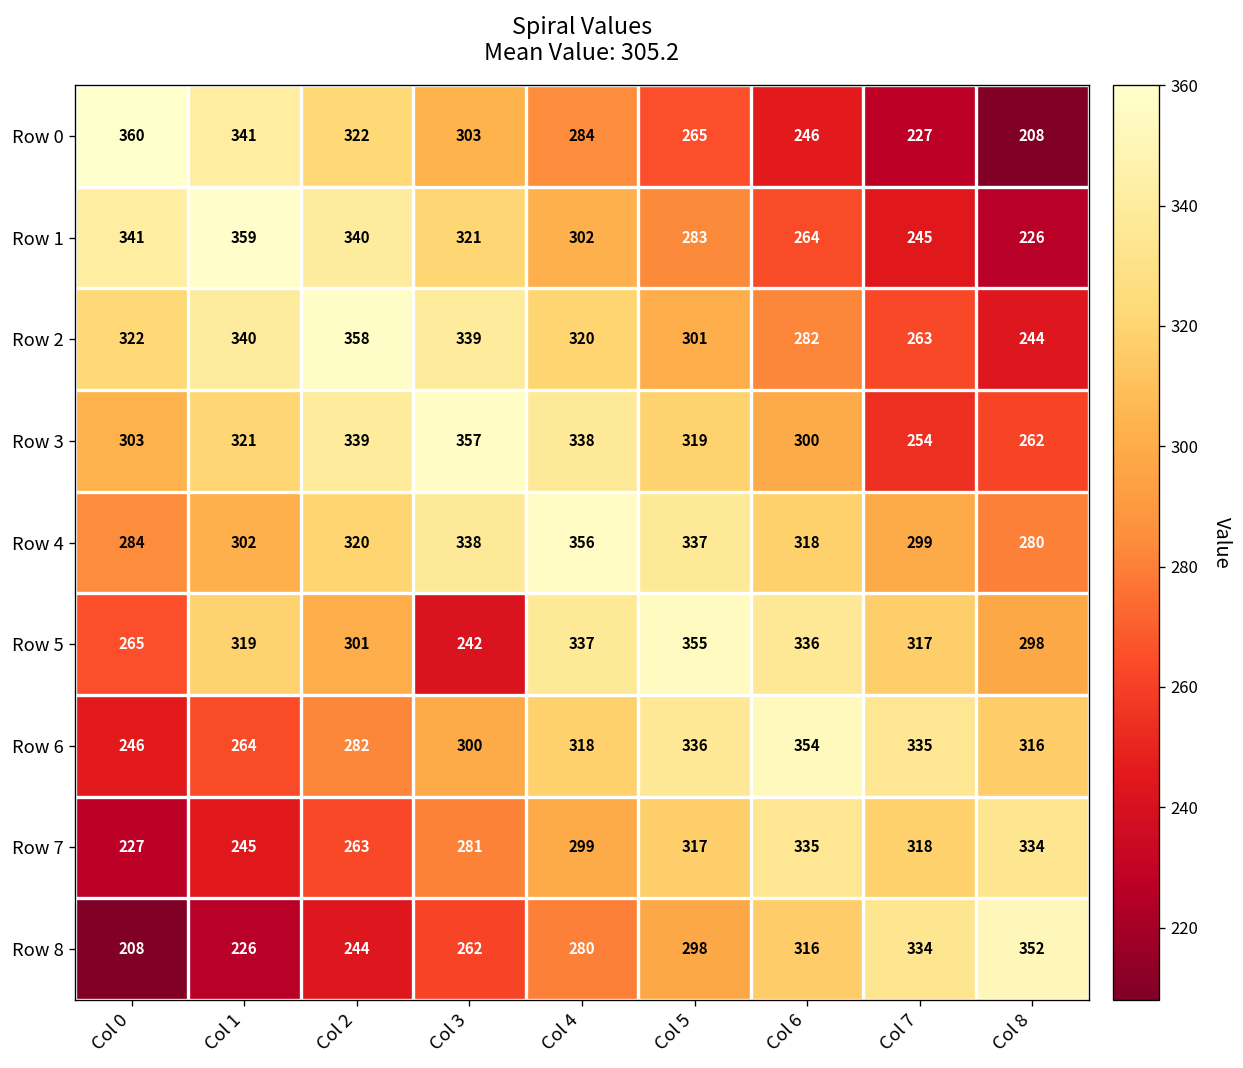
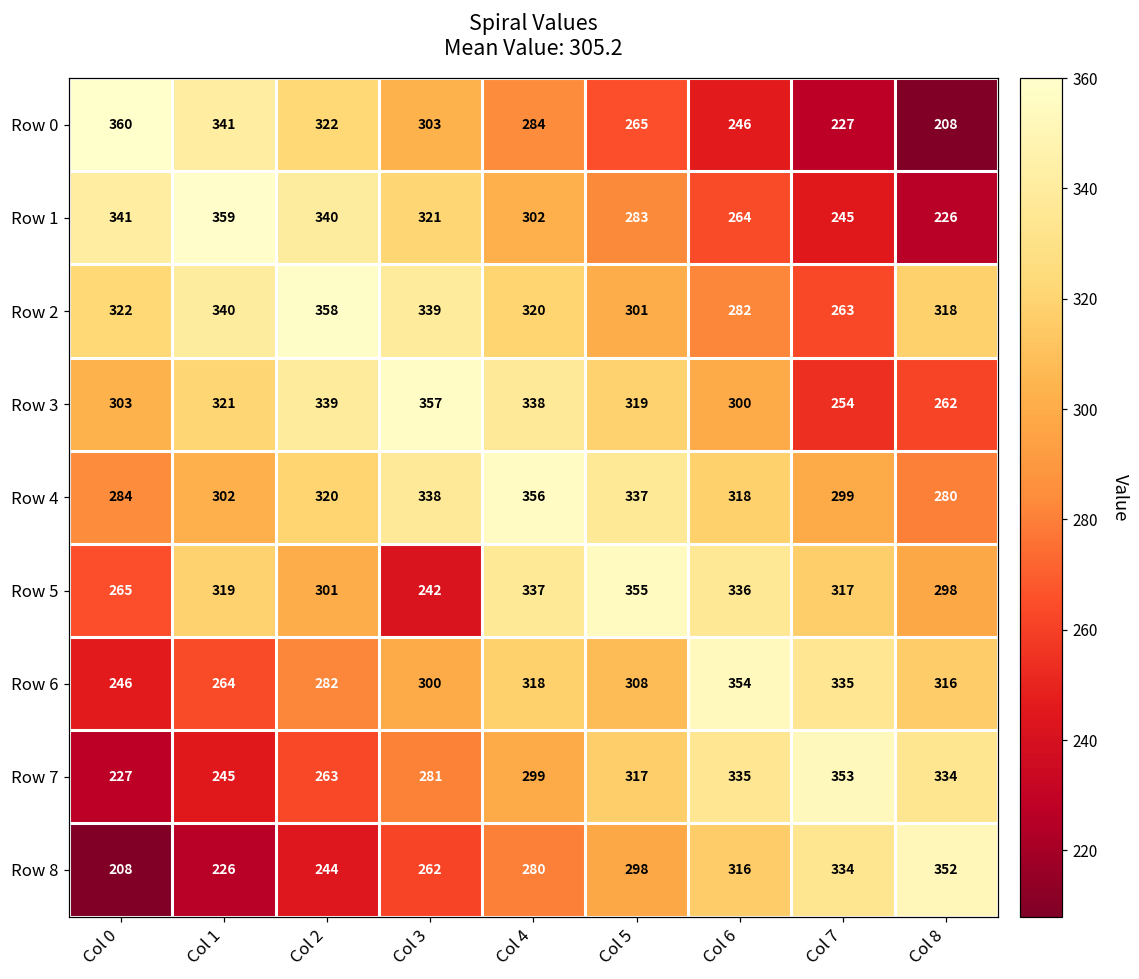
Row 2, Col 8: 244 -> 318
Row 6, Col 5: 336 -> 308
Row 7, Col 7: 318 -> 353
